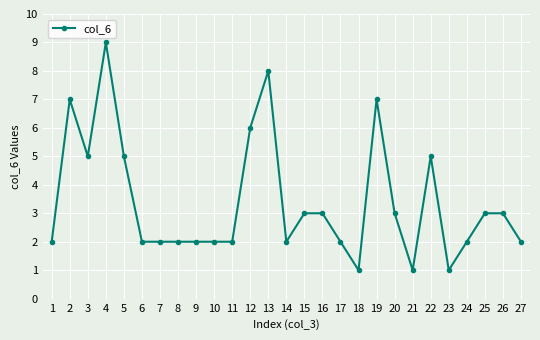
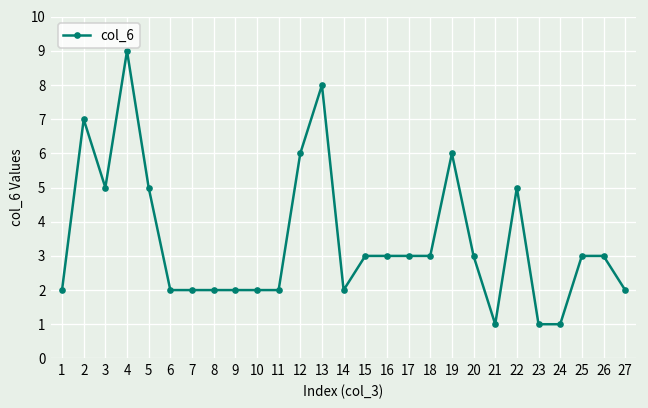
17: 2 -> 3
18: 1 -> 3
19: 7 -> 6
24: 2 -> 1
